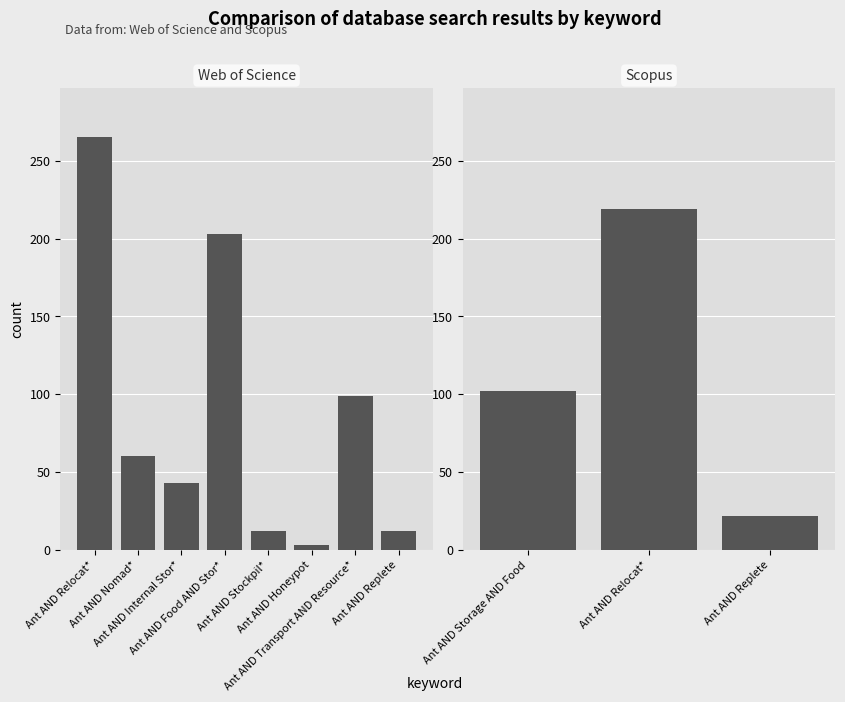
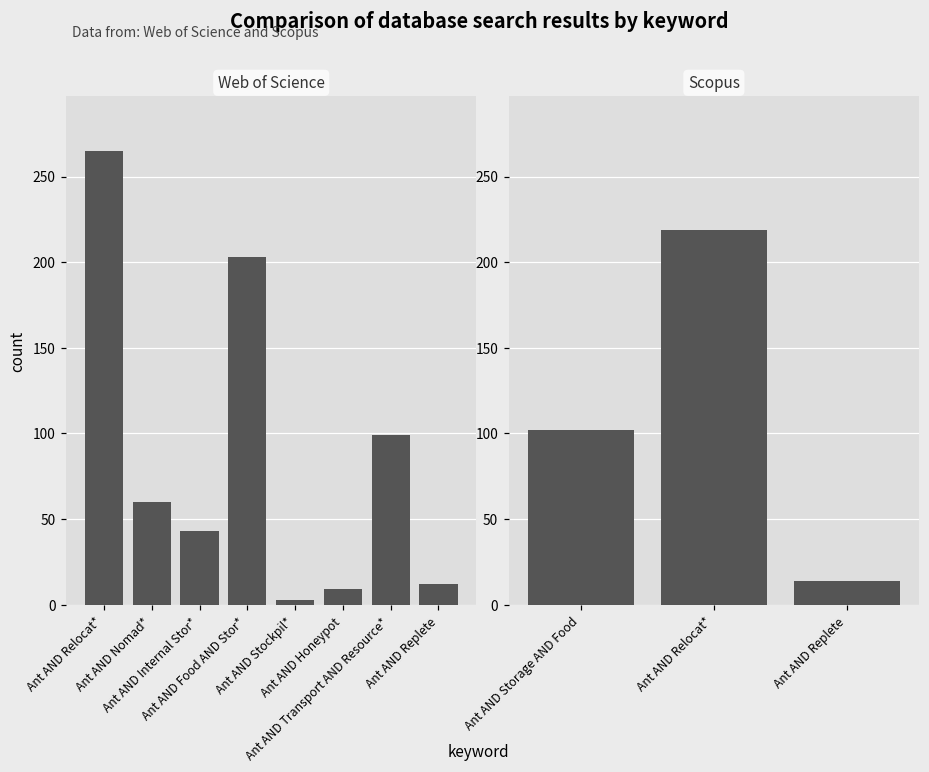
Web of Science, Ant AND Stockpil*: 12 -> 3
Web of Science, Ant AND Honeypot: 3 -> 9
Scopus, Ant AND Replete: 22 -> 14
